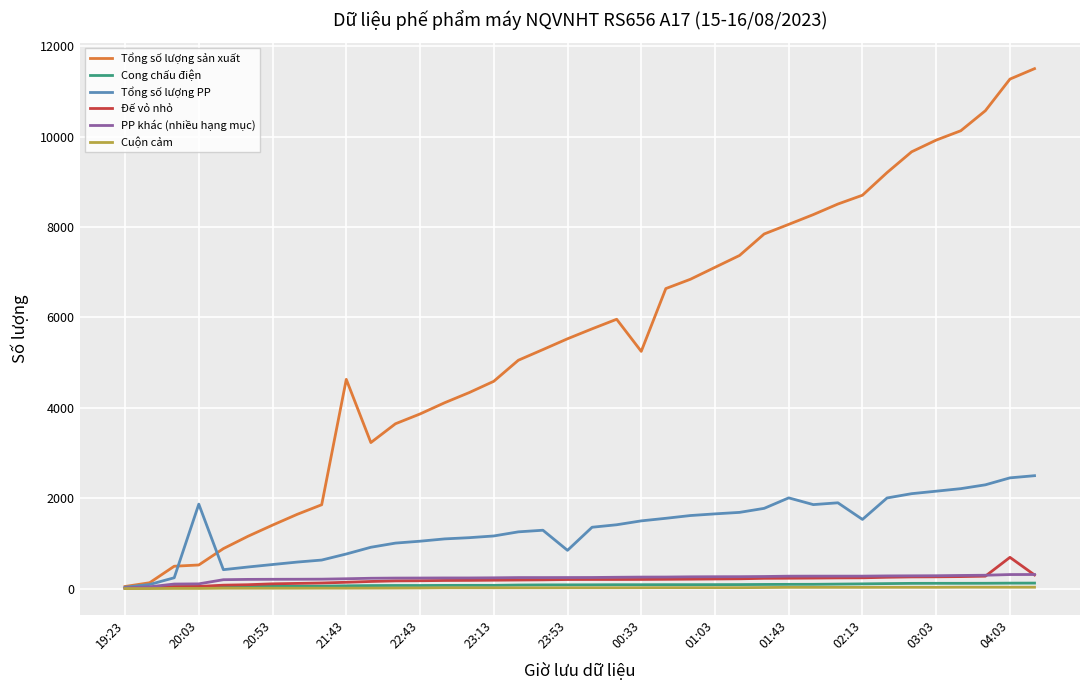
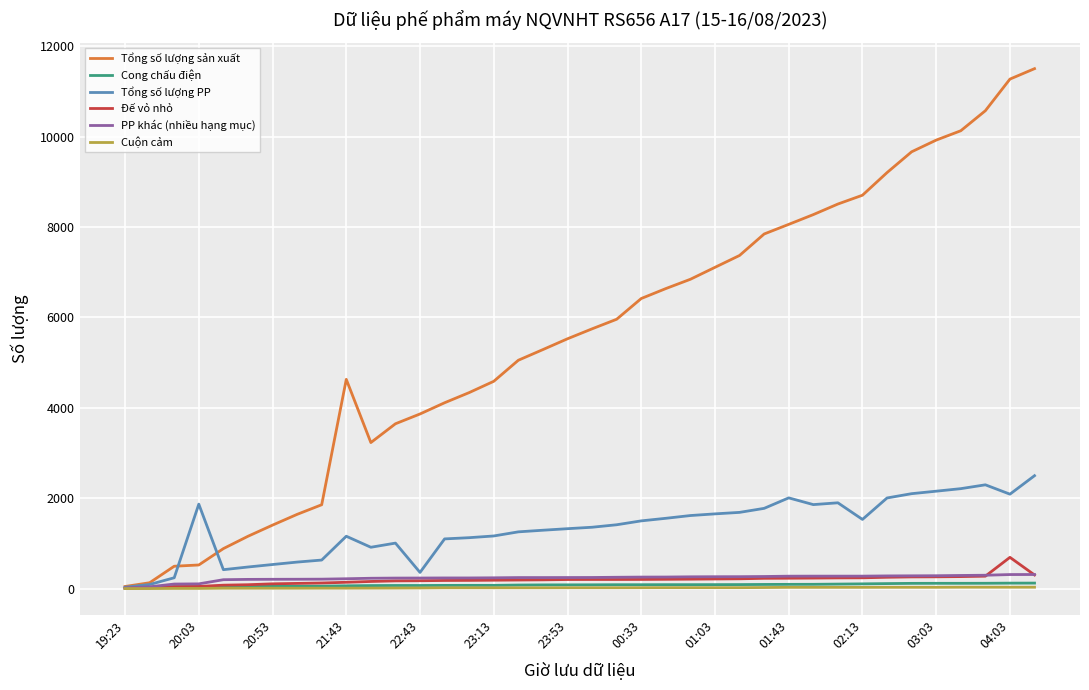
Tổng số lượng PP, 21:43: 800 -> 1200
Tổng số lượng PP, 22:43: 1000 -> 400
Tổng số lượng PP, 23:53: 800 -> 1300
Tổng số lượng sản xuất, 00:33: 5200 -> 6400
Tổng số lượng PP, 04:03: 2500 -> 2100
